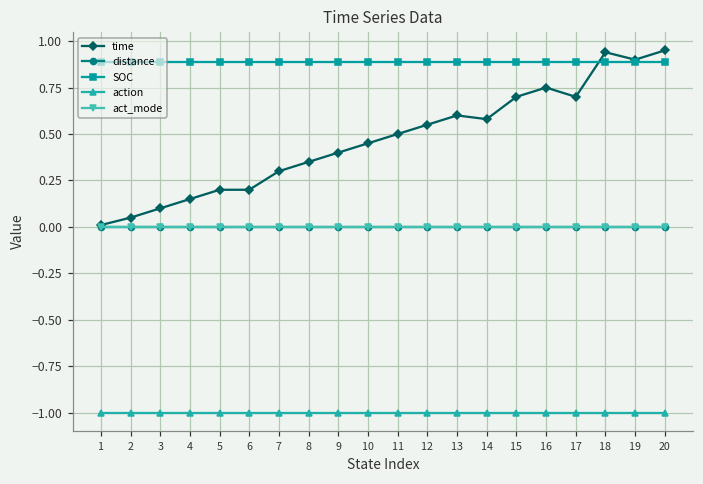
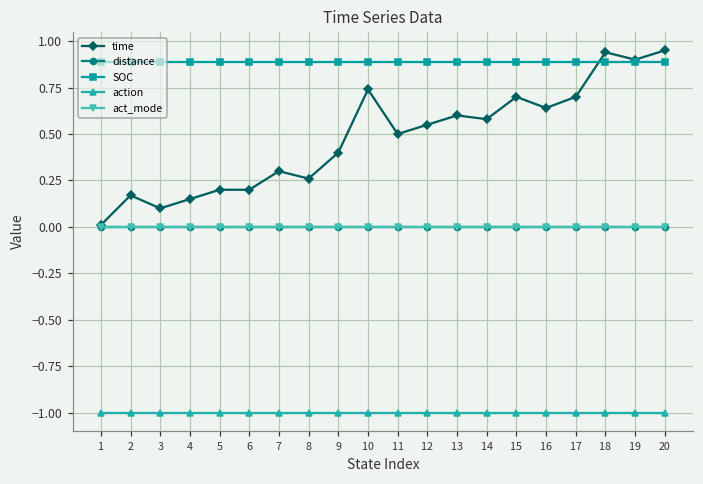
time, 2: 0.05 -> 0.17
time, 8: 0.35 -> 0.26
time, 10: 0.45 -> 0.74
time, 16: 0.75 -> 0.64
